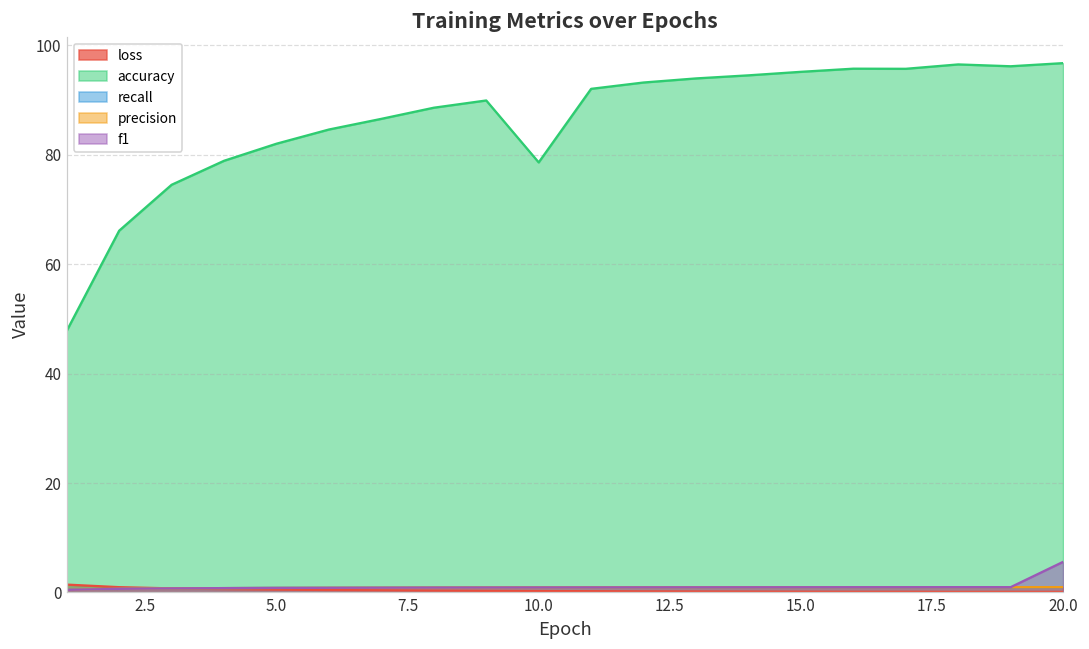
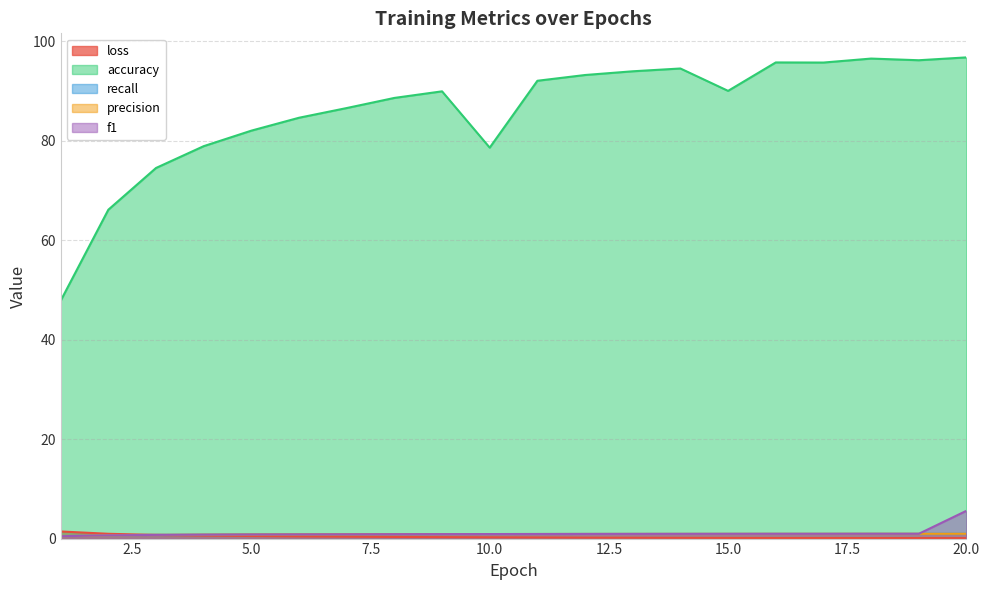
accuracy, 15.0: 95 -> 90
